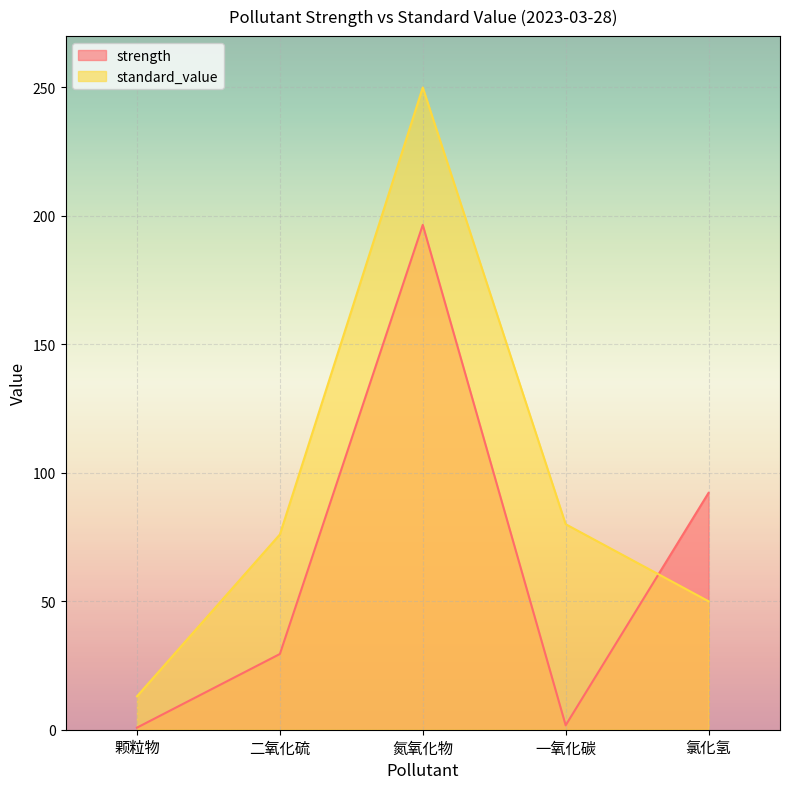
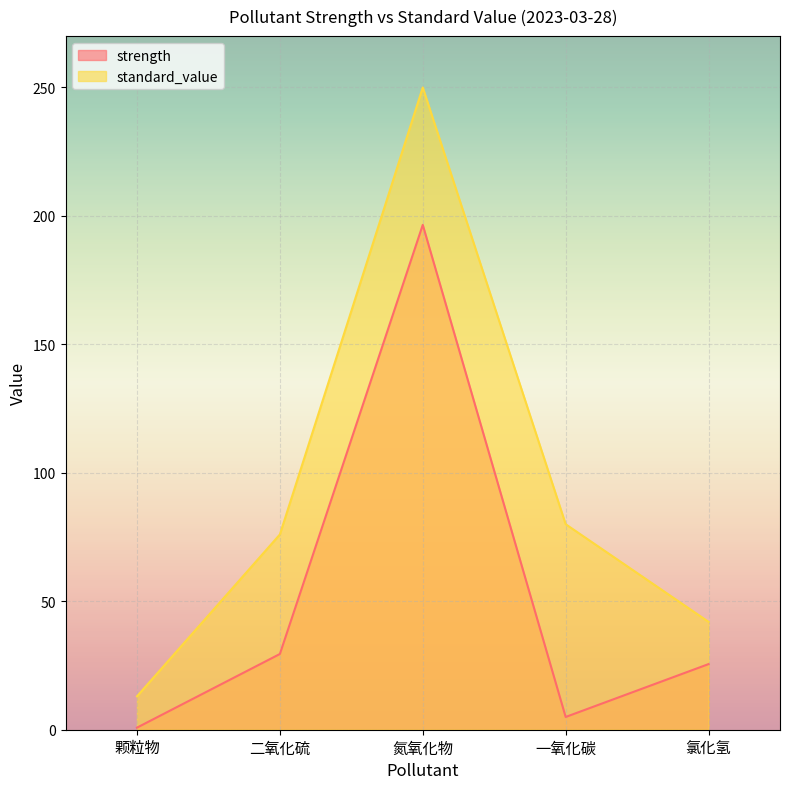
strength, 一氧化碳: 2 -> 5
strength, 氯化氢: 92 -> 26
standard_value, 氯化氢: 50 -> 42
